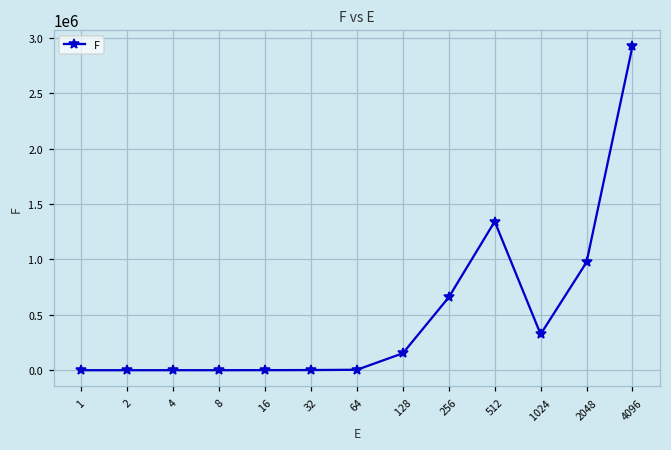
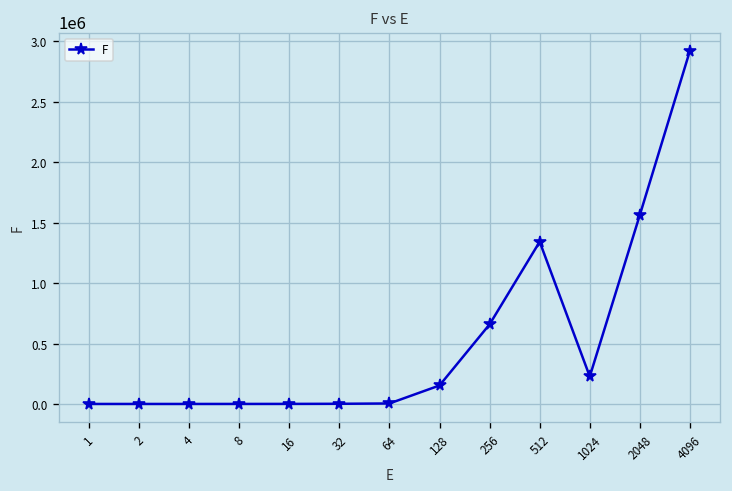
1024: 320000 -> 230000
2048: 970000 -> 1560000
